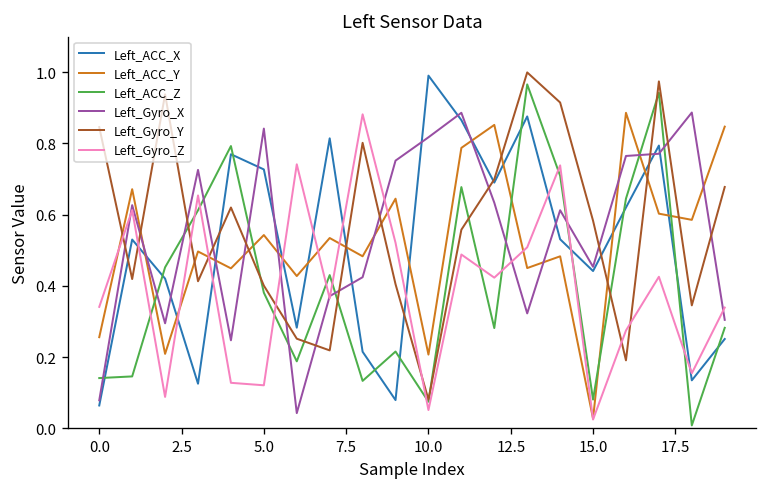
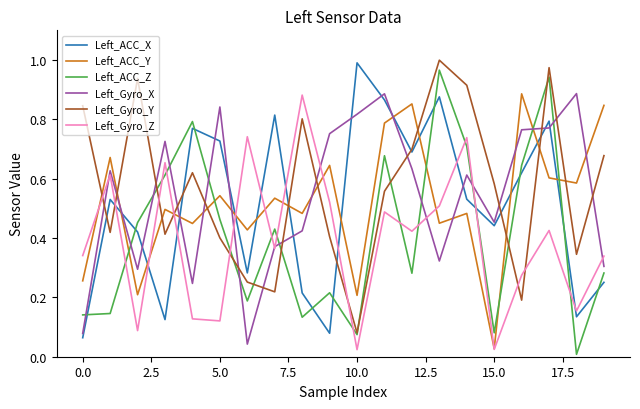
Left_ACC_Z, 5.0: 0.38 -> 0.46
Left_Gyro_Z, 10.0: 0.05 -> 0.02
